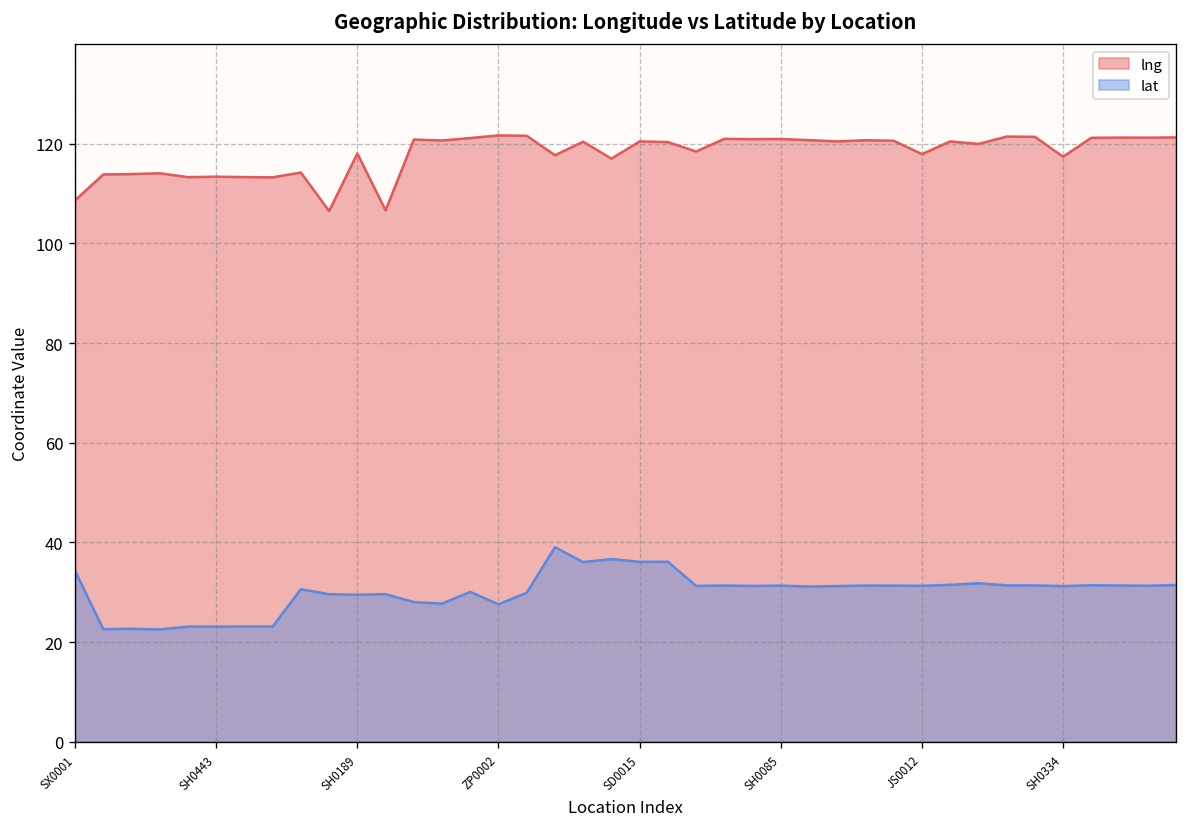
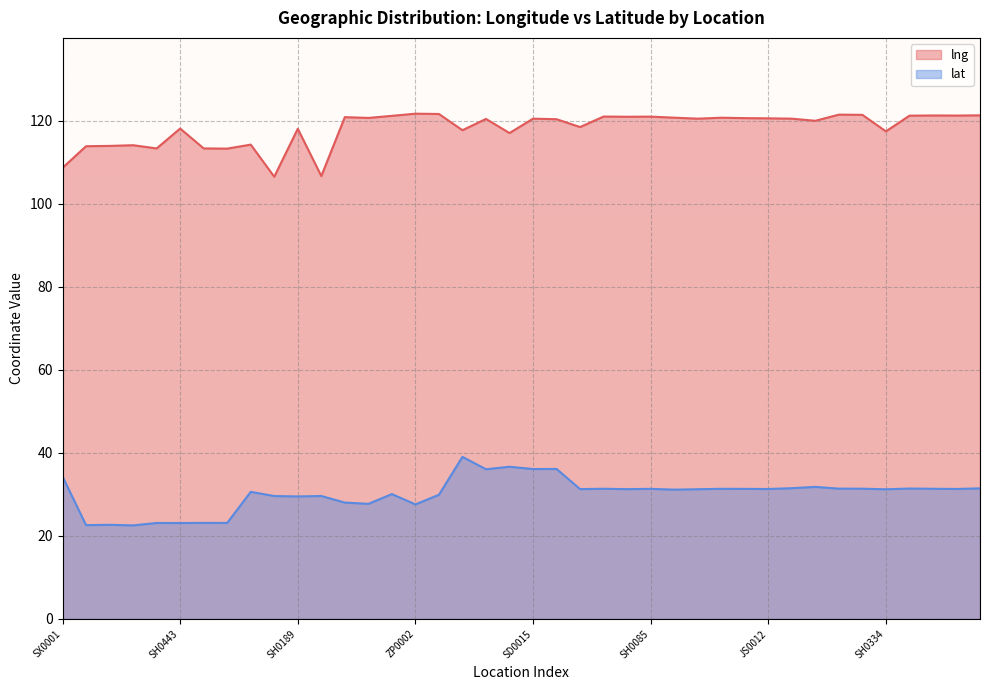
lng, SH0443: 113 -> 118
lng, JS0012: 118 -> 121
